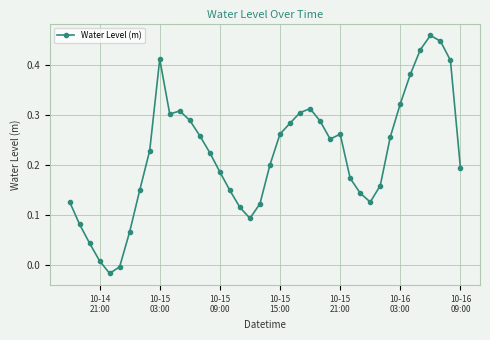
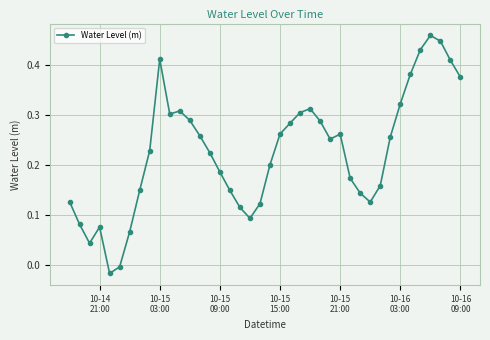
10-14 21:00: 0.01 -> 0.08
10-16 09:00: 0.19 -> 0.38
